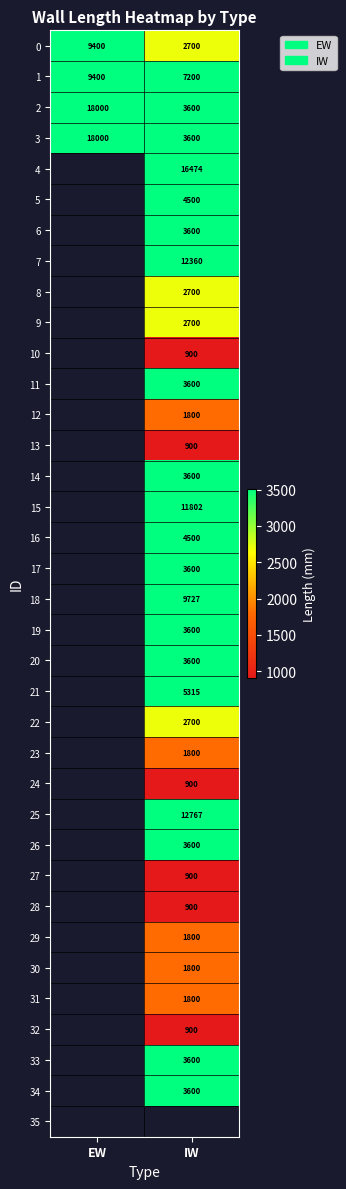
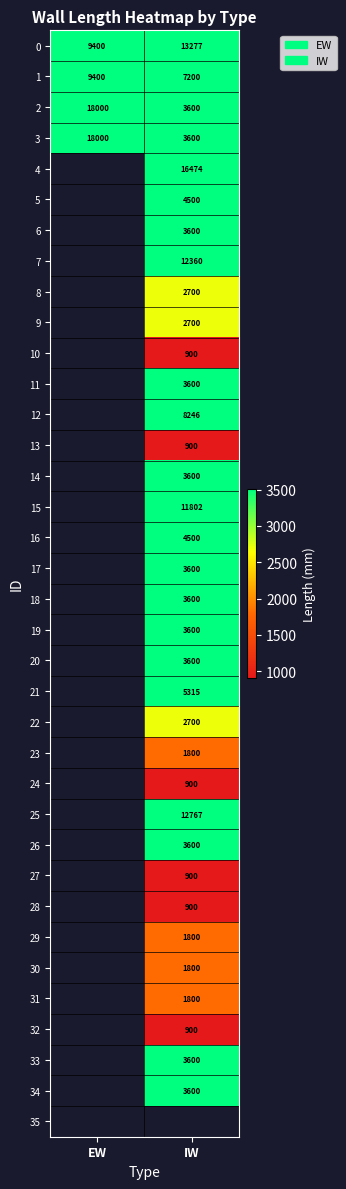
0, IW: 2700 -> 13277
12, IW: 1800 -> 8246
18, IW: 9727 -> 3600
